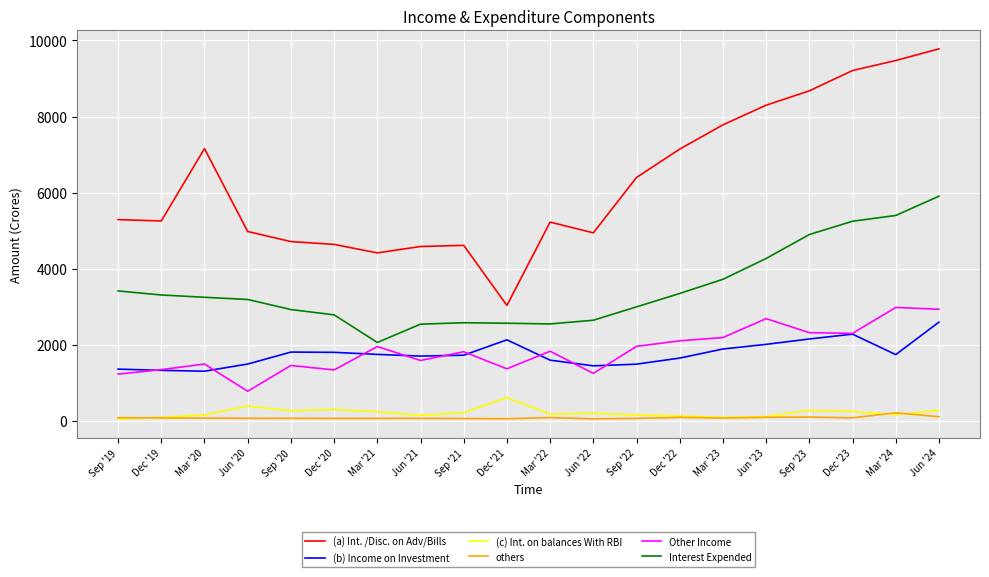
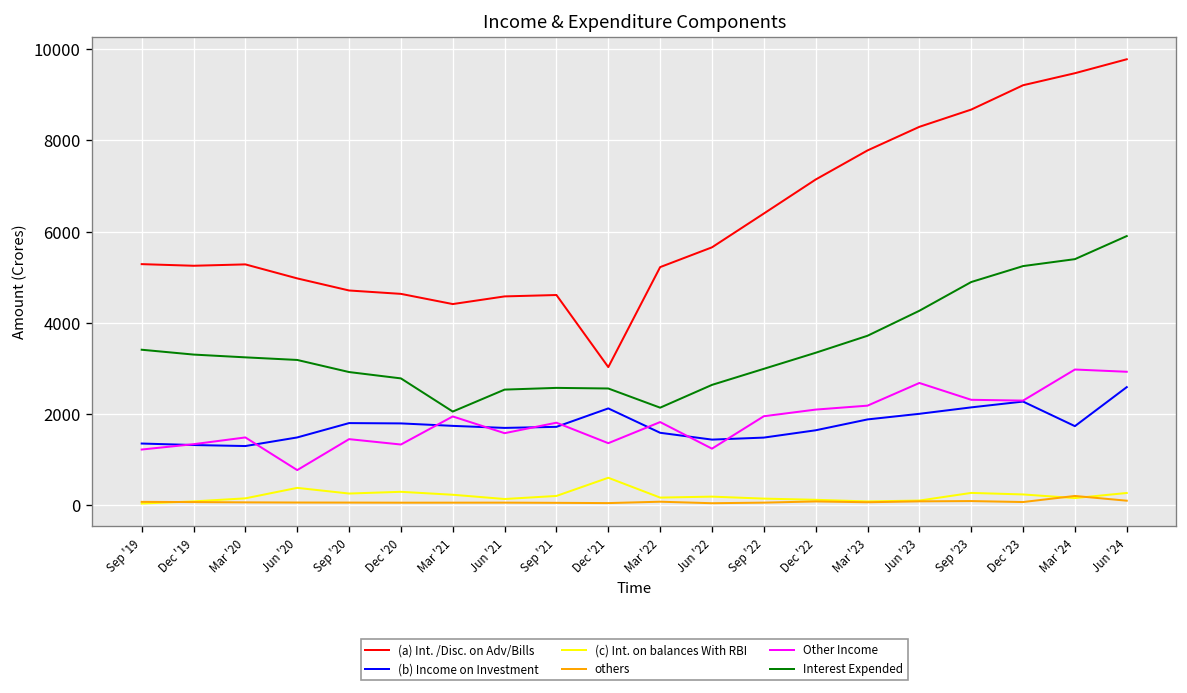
(a) Int. /Disc. on Adv/Bills, Mar '20: 7200 -> 5300
Interest Expended, Mar '22: 2500 -> 2100
(a) Int. /Disc. on Adv/Bills, Jun '22: 4900 -> 5700
